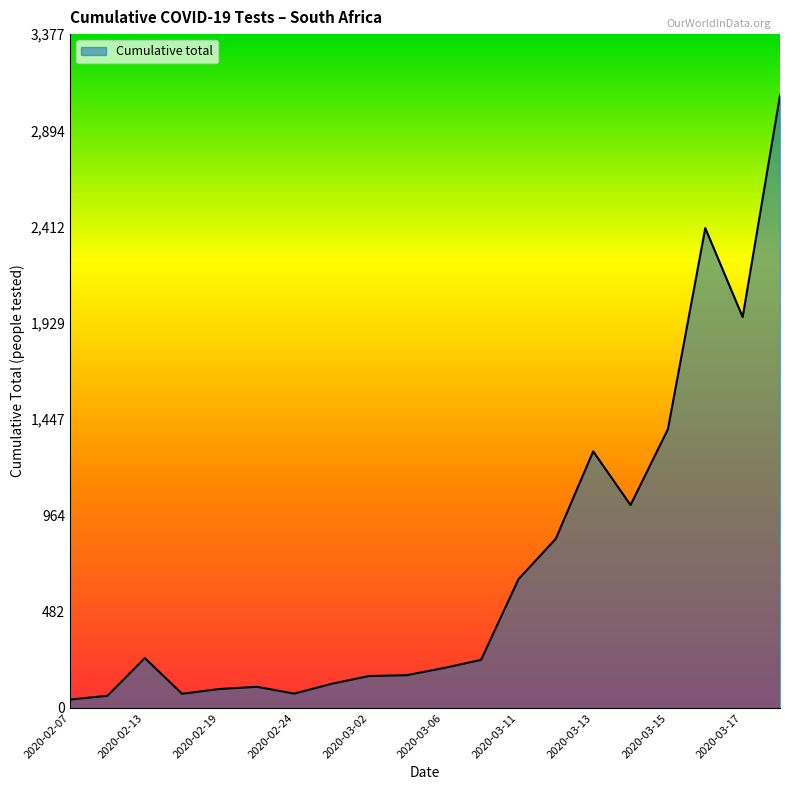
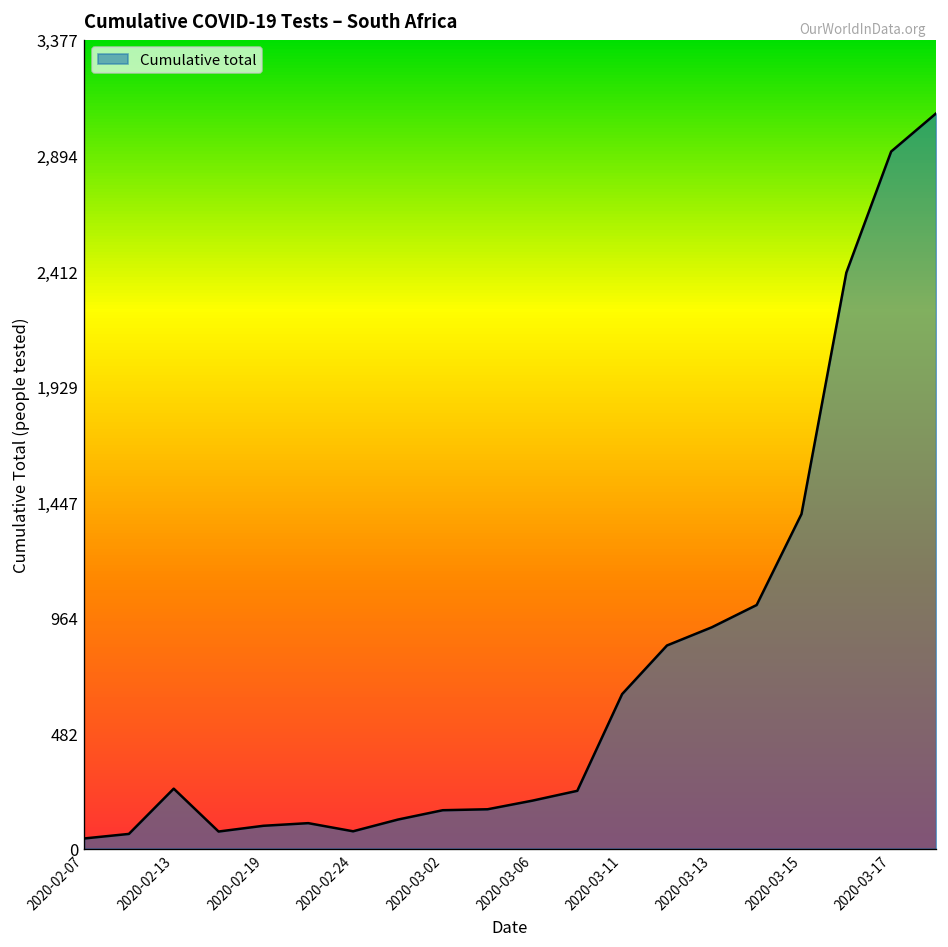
2020-03-13: 1,290 -> 920
2020-03-17: 1,960 -> 2,910
